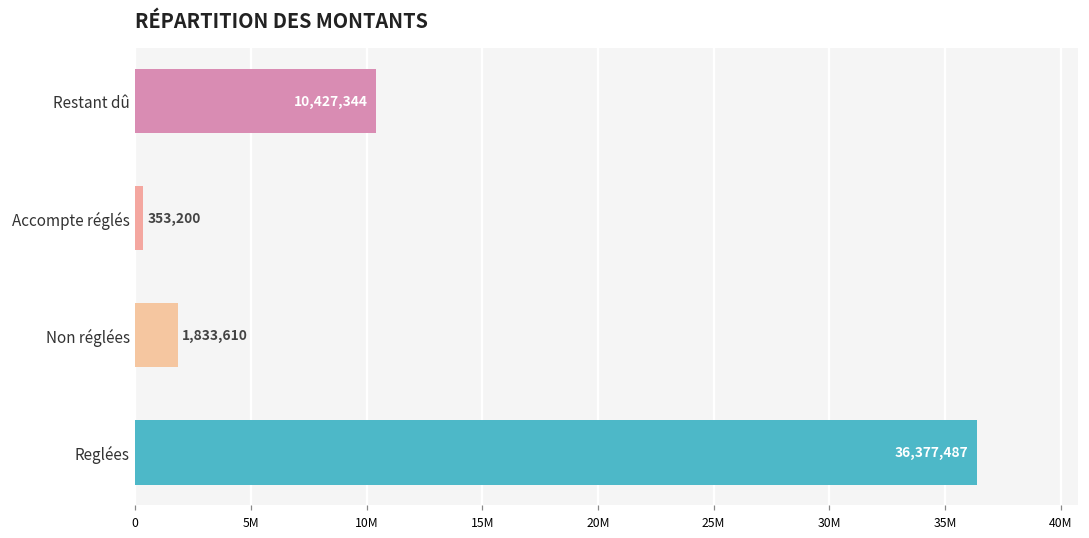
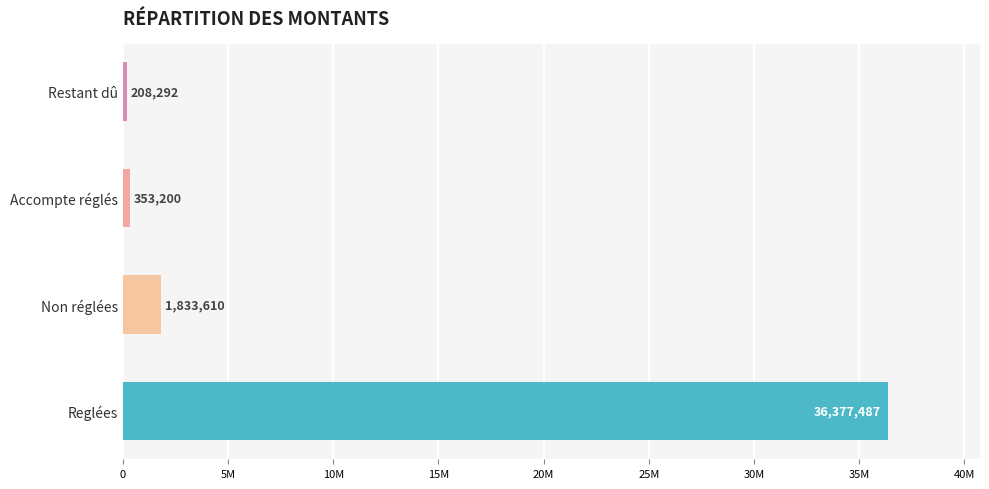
Restant dû: 10,427,344 -> 208,292
